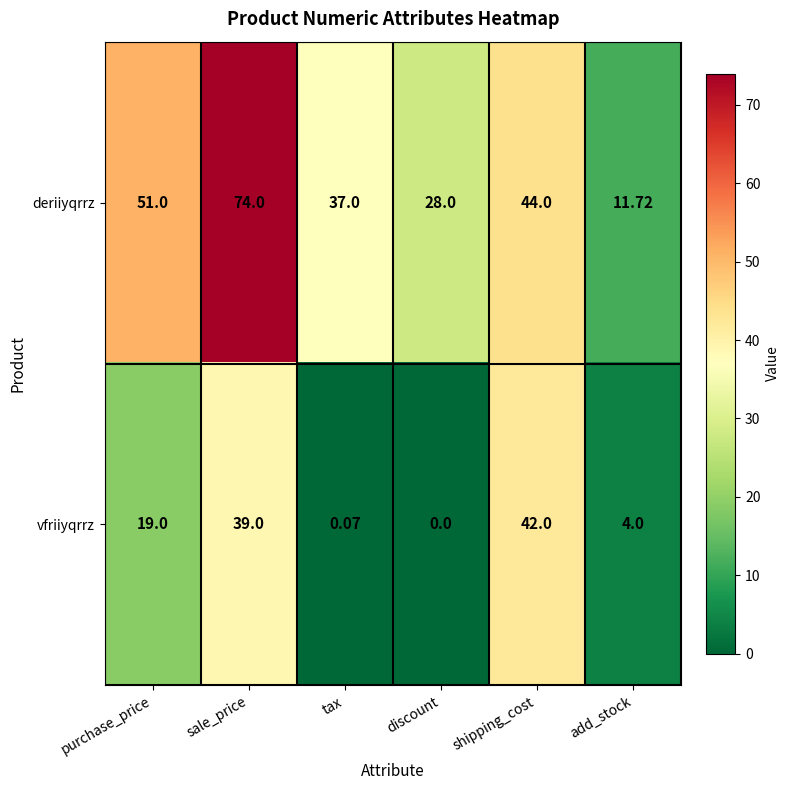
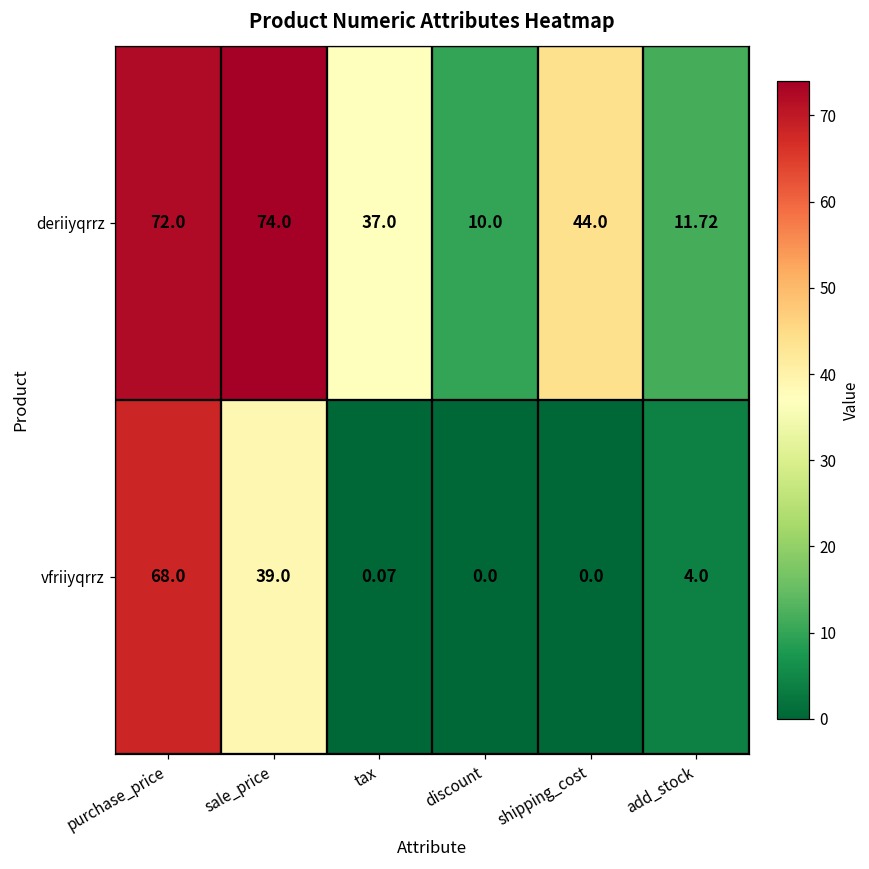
deriiyqrrz, purchase_price: 51.0 -> 72.0
deriiyqrrz, discount: 28.0 -> 10.0
vfriiyqrrz, purchase_price: 19.0 -> 68.0
vfriiyqrrz, shipping_cost: 42.0 -> 0.0
